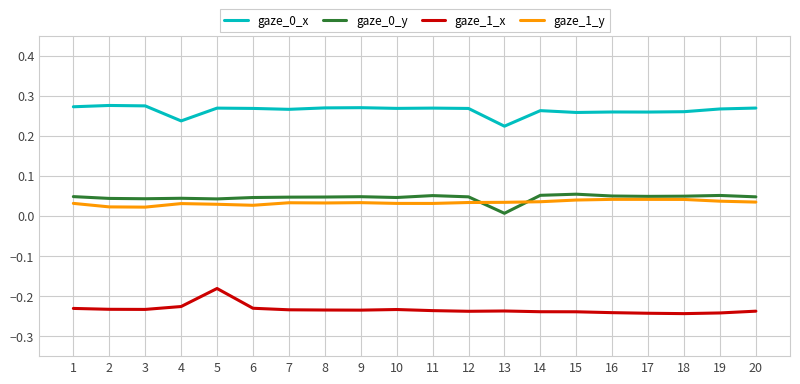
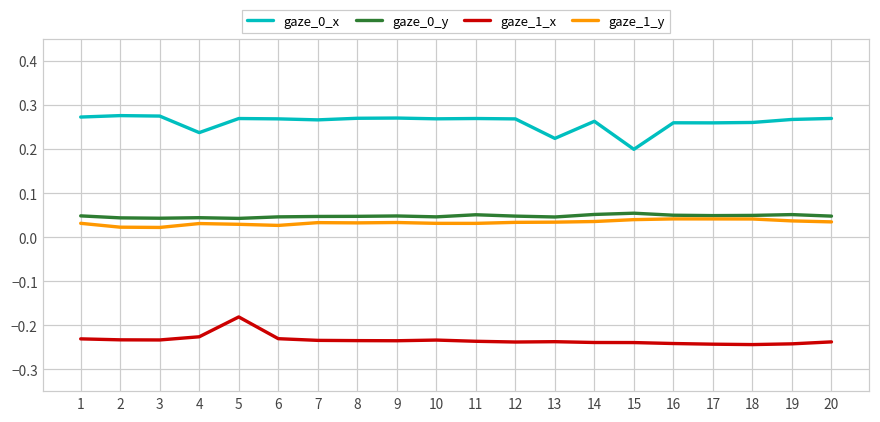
gaze_0_y, 13: 0.01 -> 0.05
gaze_0_x, 15: 0.26 -> 0.20
